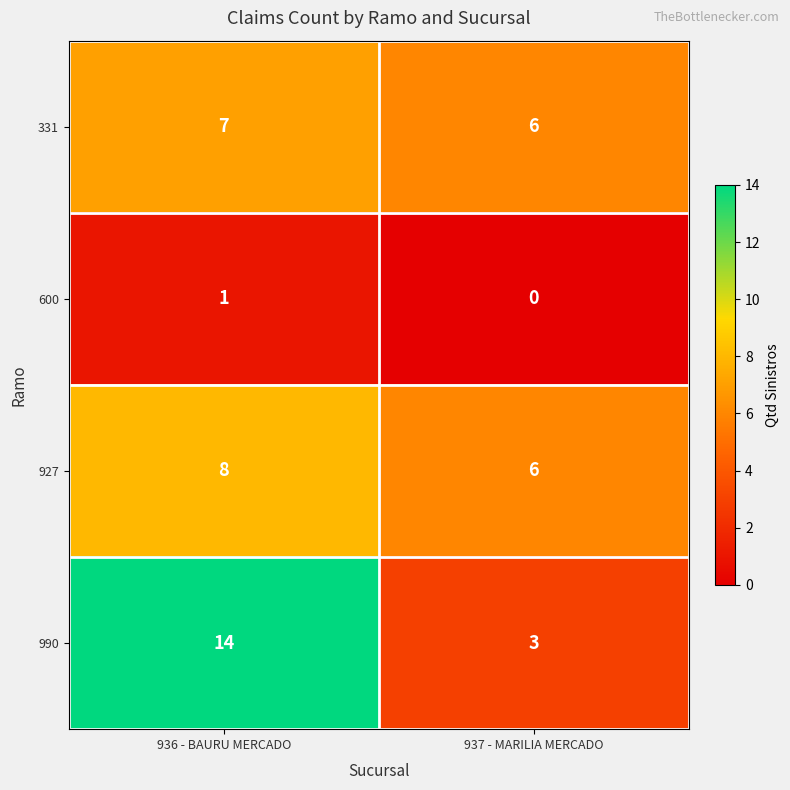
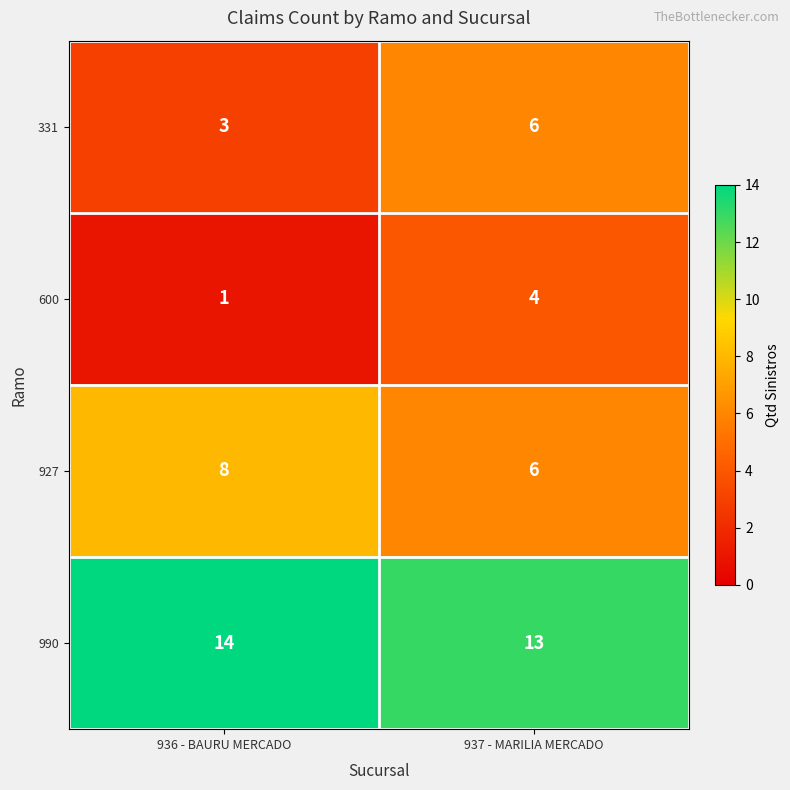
331, 936 - BAURU MERCADO: 7 -> 3
600, 937 - MARILIA MERCADO: 0 -> 4
990, 937 - MARILIA MERCADO: 3 -> 13
